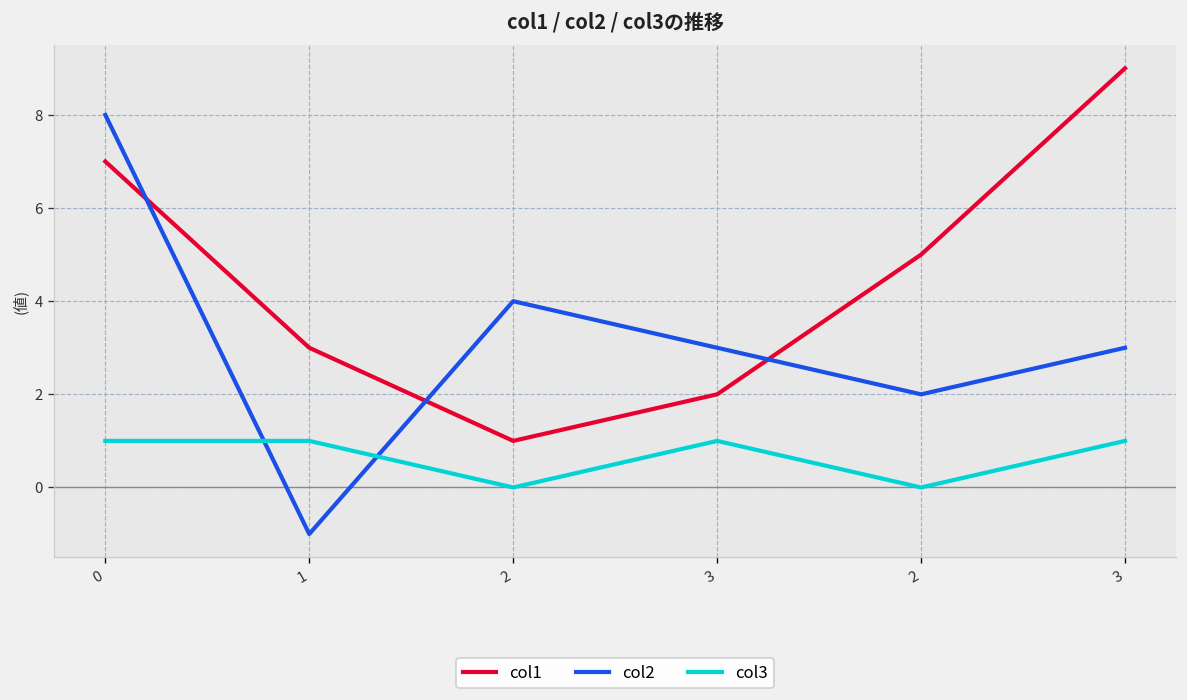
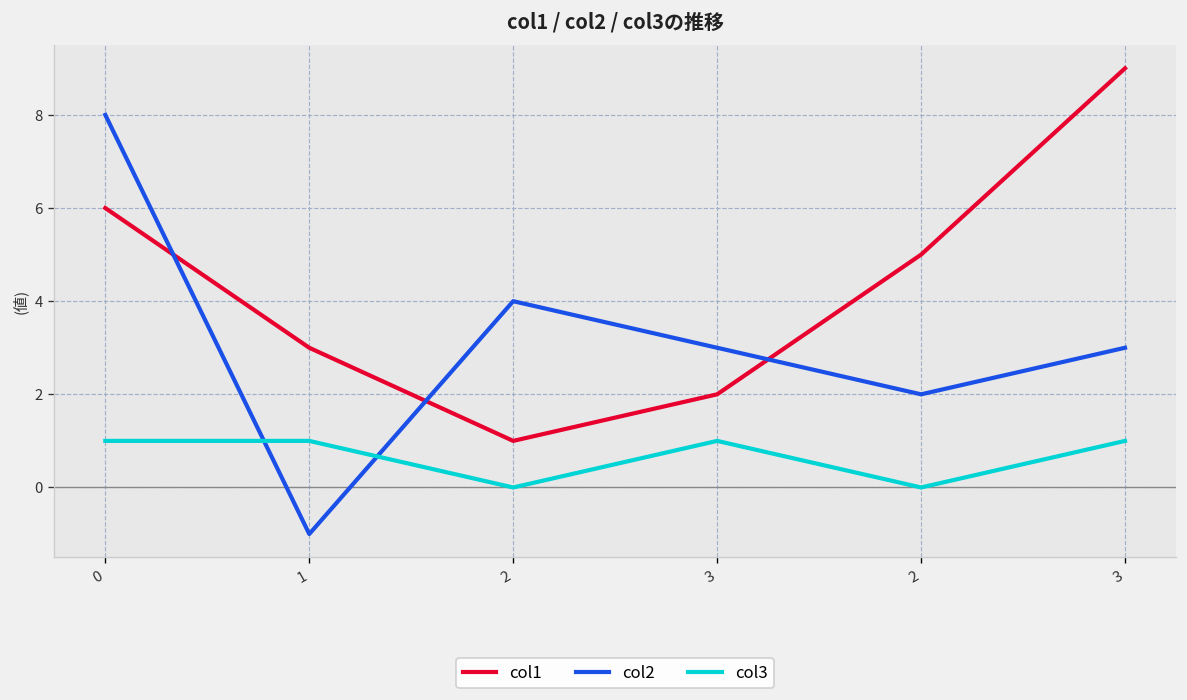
col1, 0: 7 -> 6
